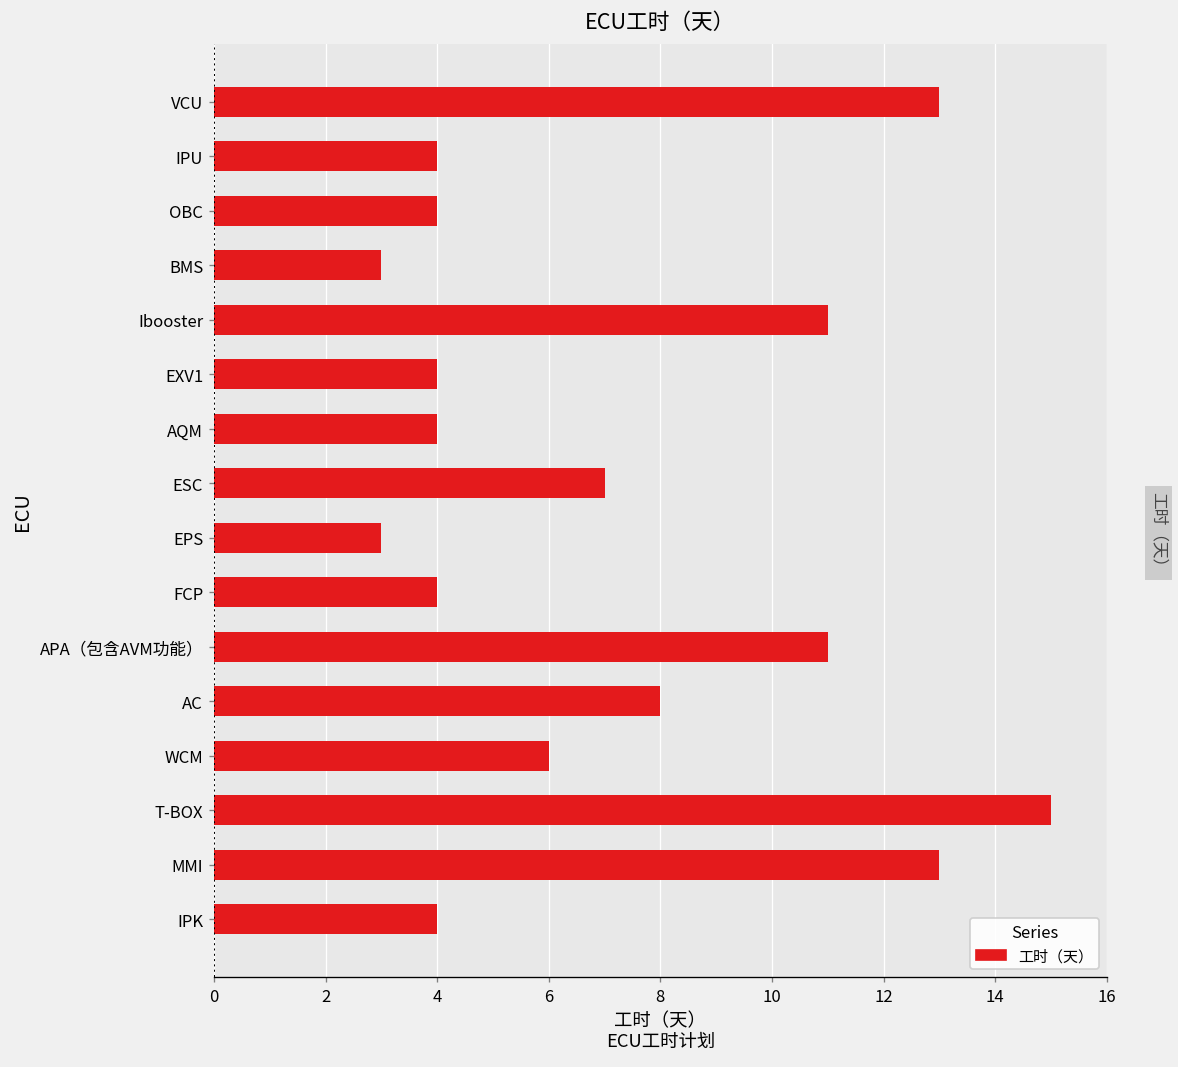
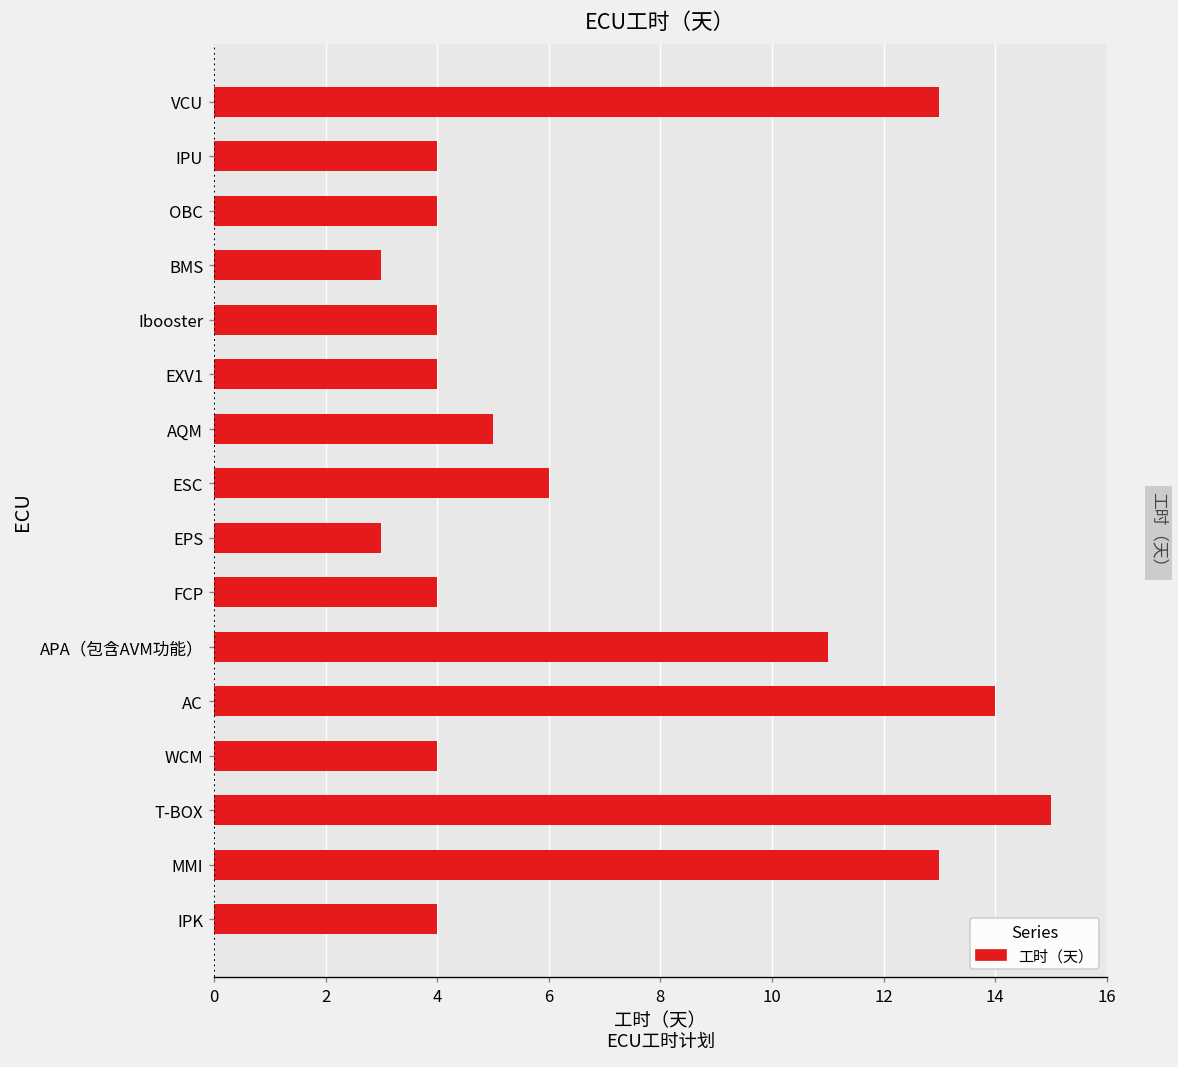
Ibooster: 11 -> 4
AQM: 4 -> 5
ESC: 7 -> 6
AC: 8 -> 14
WCM: 6 -> 4
